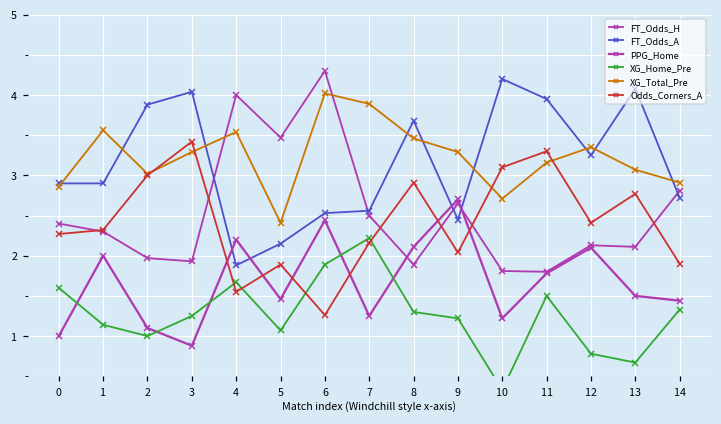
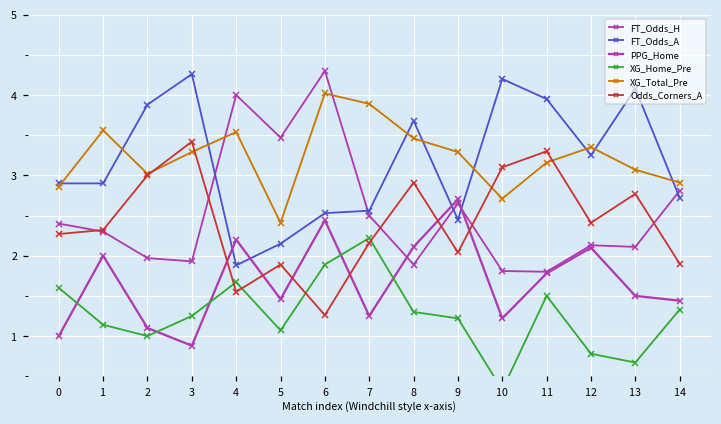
FT_Odds_A, 3: 4.0 -> 4.3
